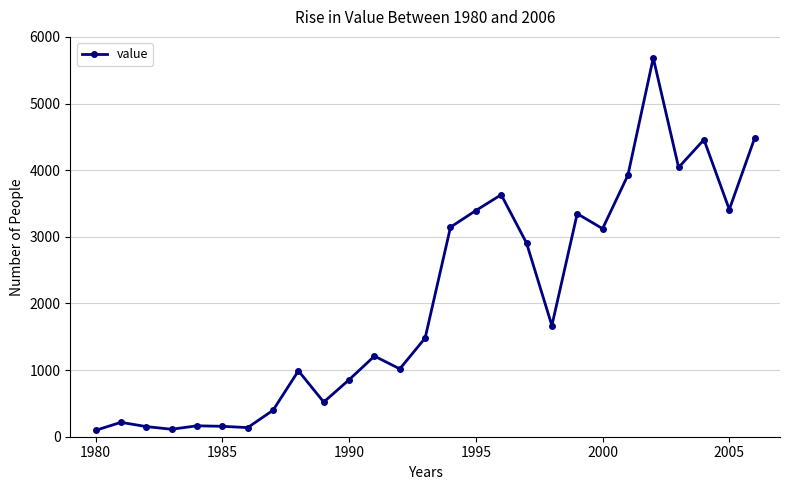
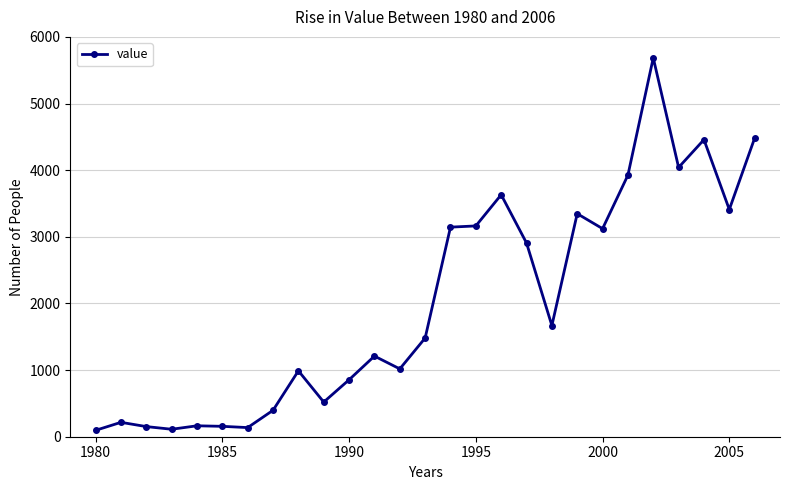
1995: 3400 -> 3200
